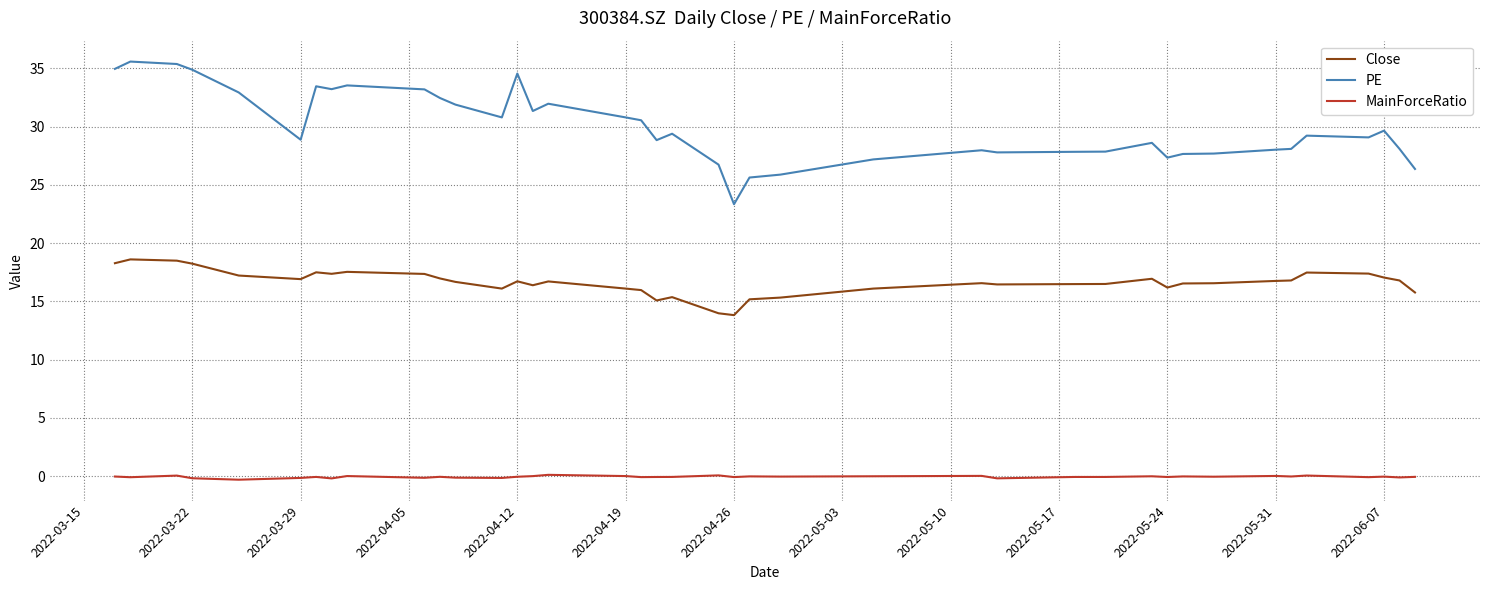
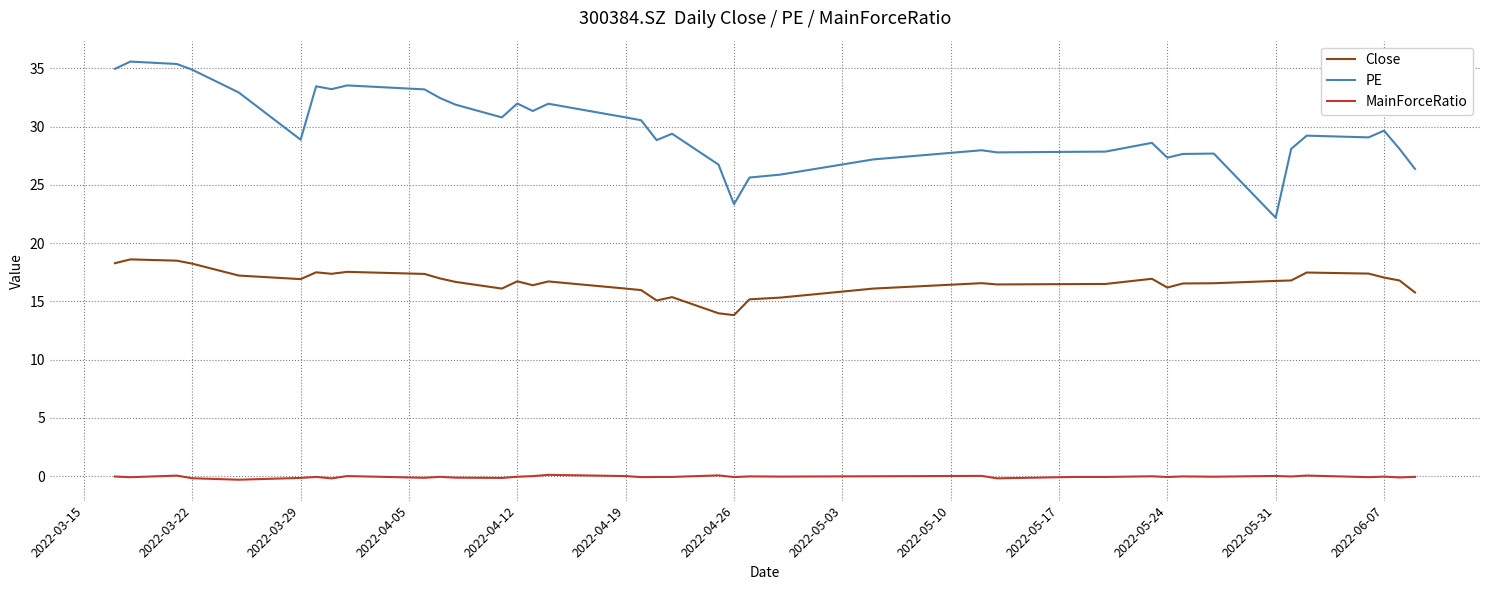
PE, 2022-04-12: 34.6 -> 32.0
PE, 2022-05-31: 28.0 -> 22.2
